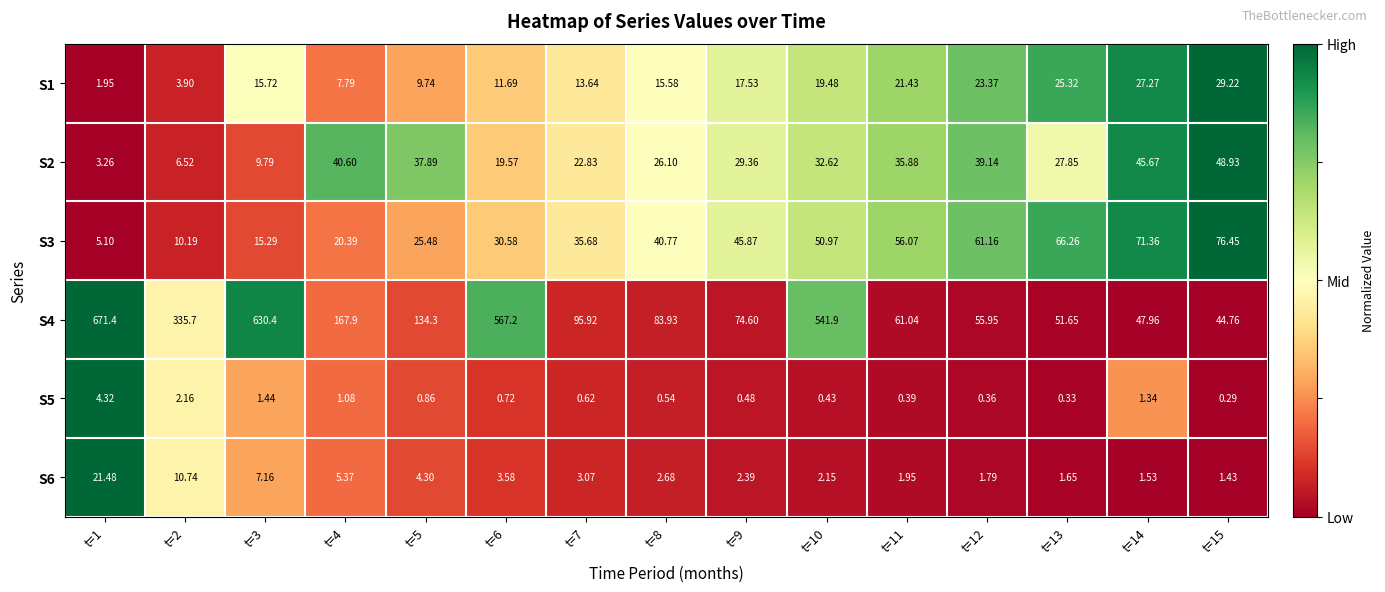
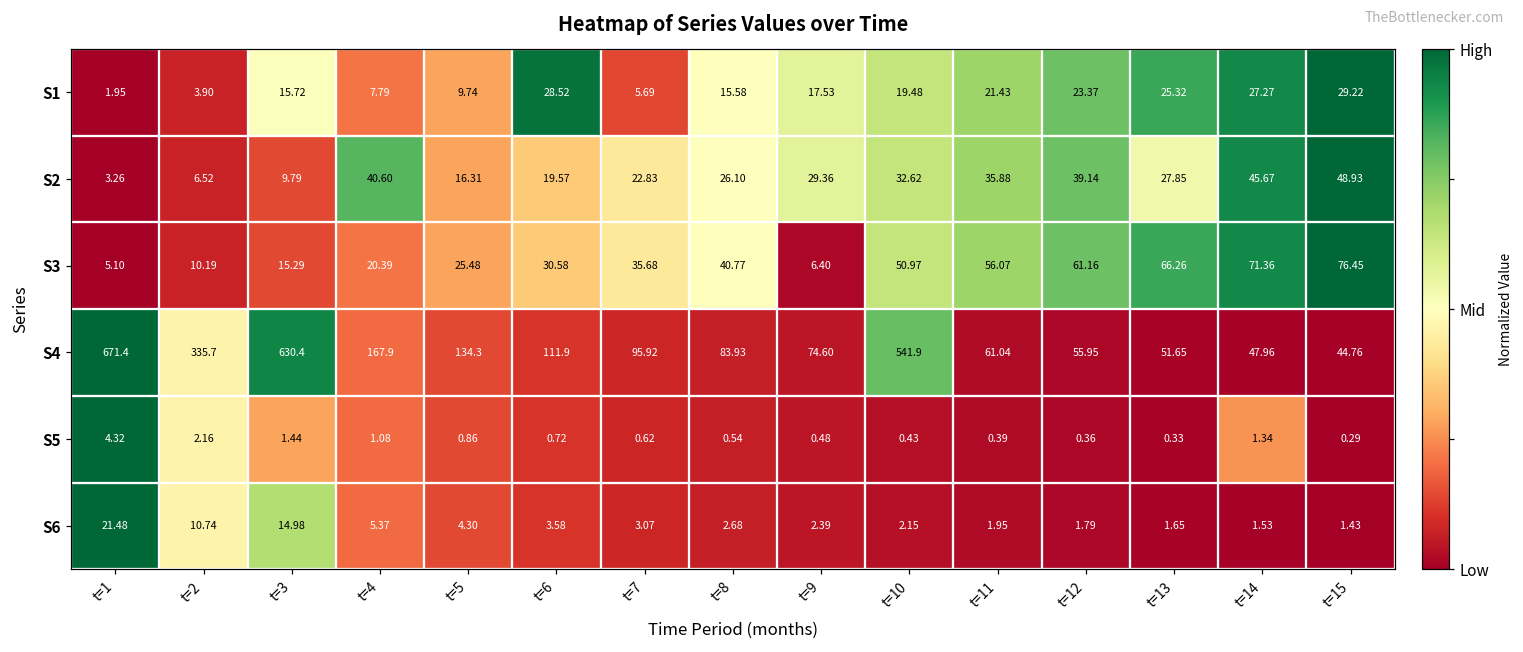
S1, t=6: 11.69 -> 28.52
S1, t=7: 13.64 -> 5.69
S2, t=5: 37.89 -> 16.31
S3, t=9: 45.87 -> 6.40
S4, t=6: 567.2 -> 111.9
S6, t=3: 7.16 -> 14.98
